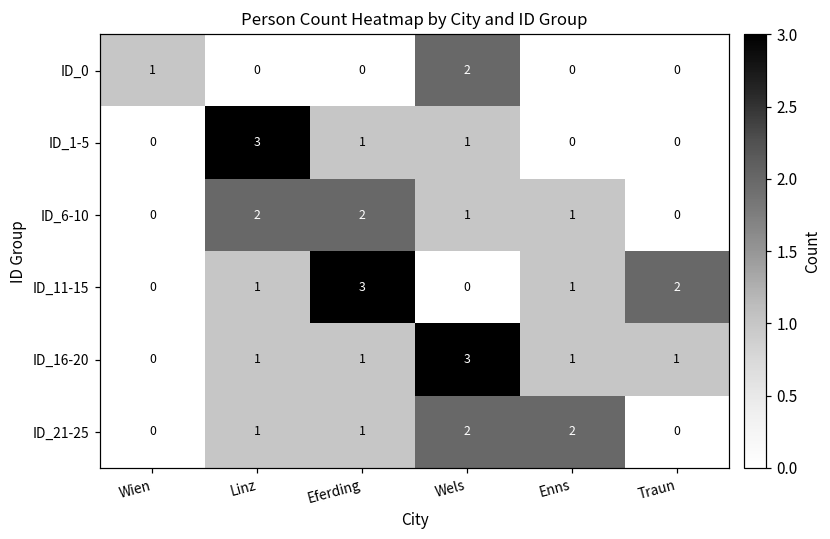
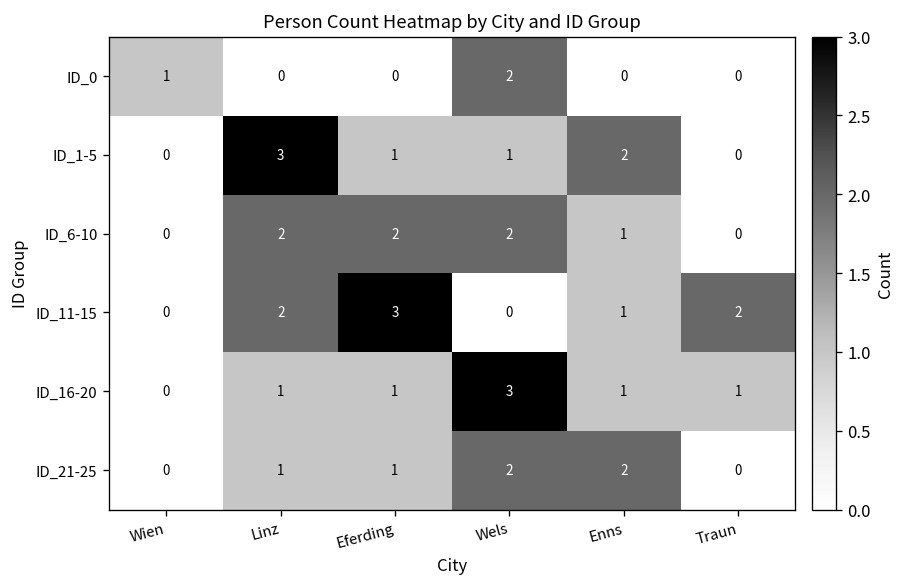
ID_1-5, Enns: 0 -> 2
ID_6-10, Wels: 1 -> 2
ID_11-15, Linz: 1 -> 2
